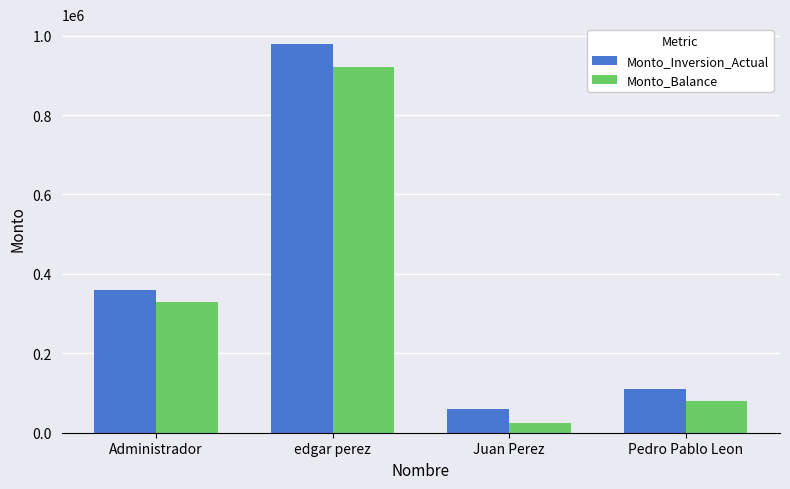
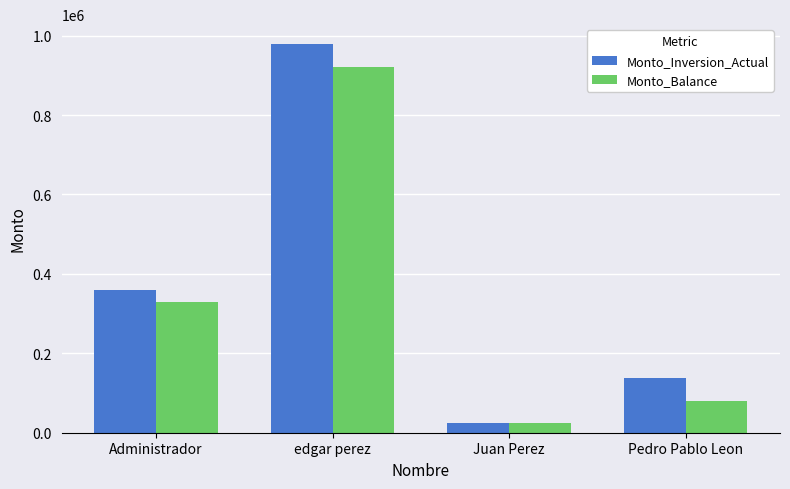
Monto_Inversion_Actual, Juan Perez: 60000 -> 30000
Monto_Inversion_Actual, Pedro Pablo Leon: 110000 -> 140000
